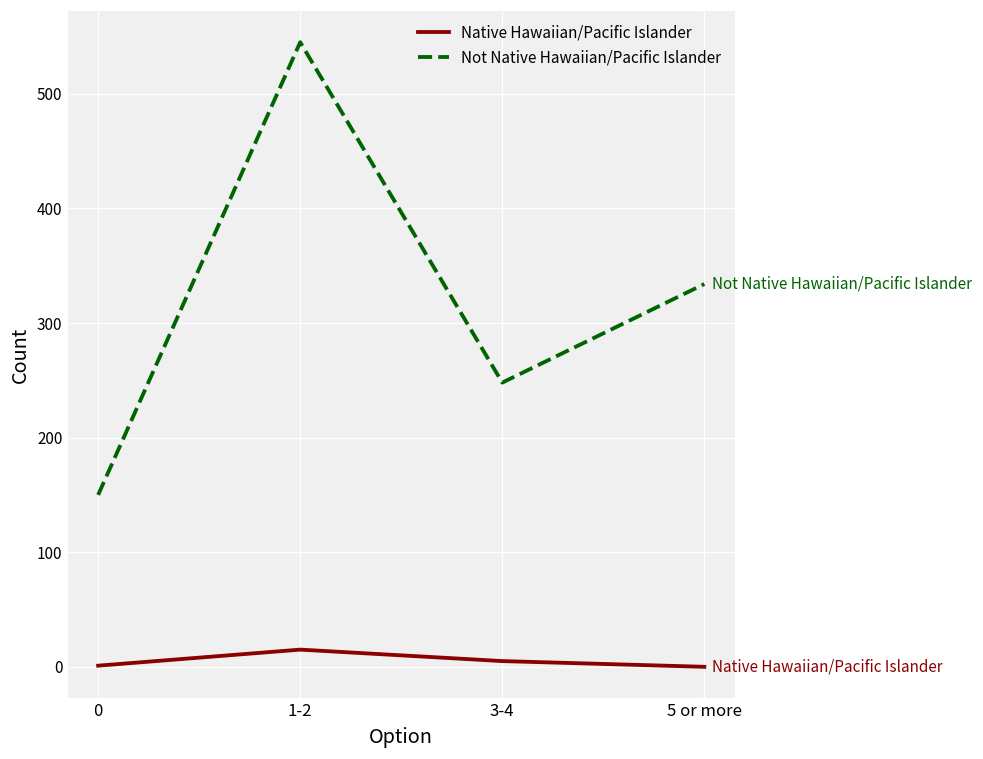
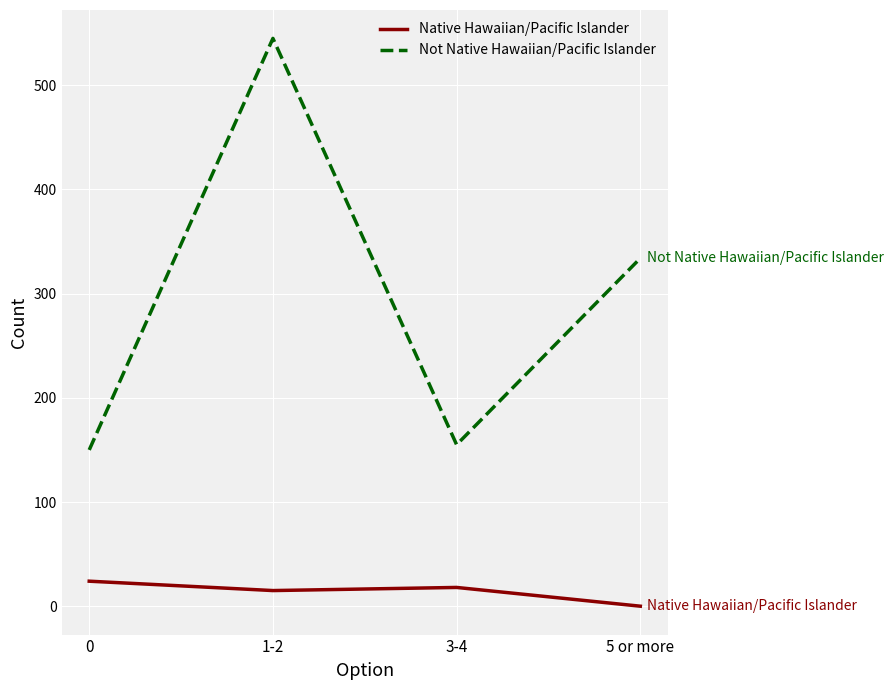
Native Hawaiian/Pacific Islander, 0: 1 -> 24
Native Hawaiian/Pacific Islander, 3-4: 5 -> 18
Not Native Hawaiian/Pacific Islander, 3-4: 248 -> 155
